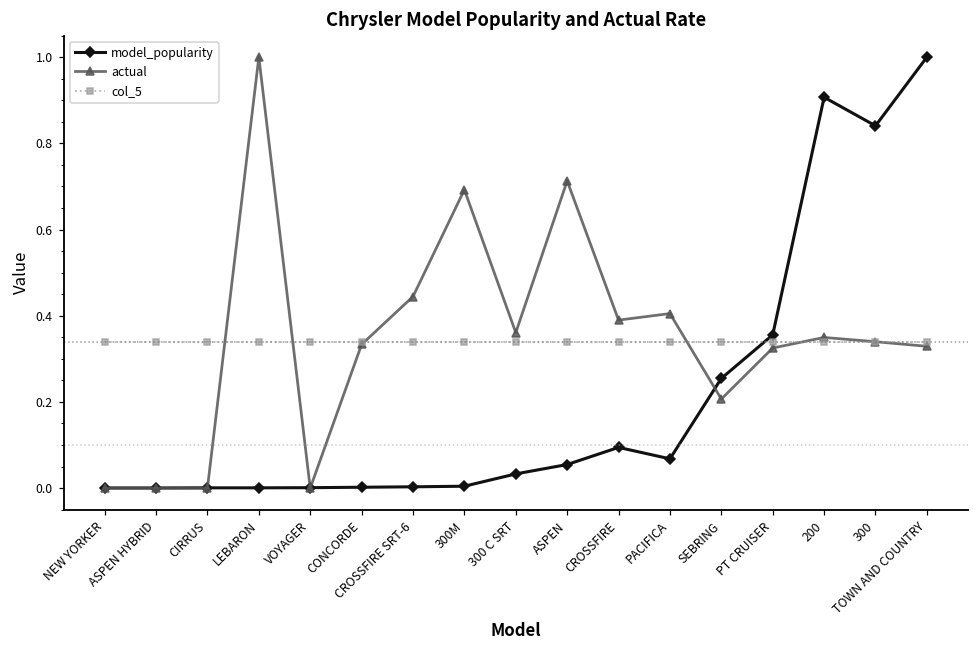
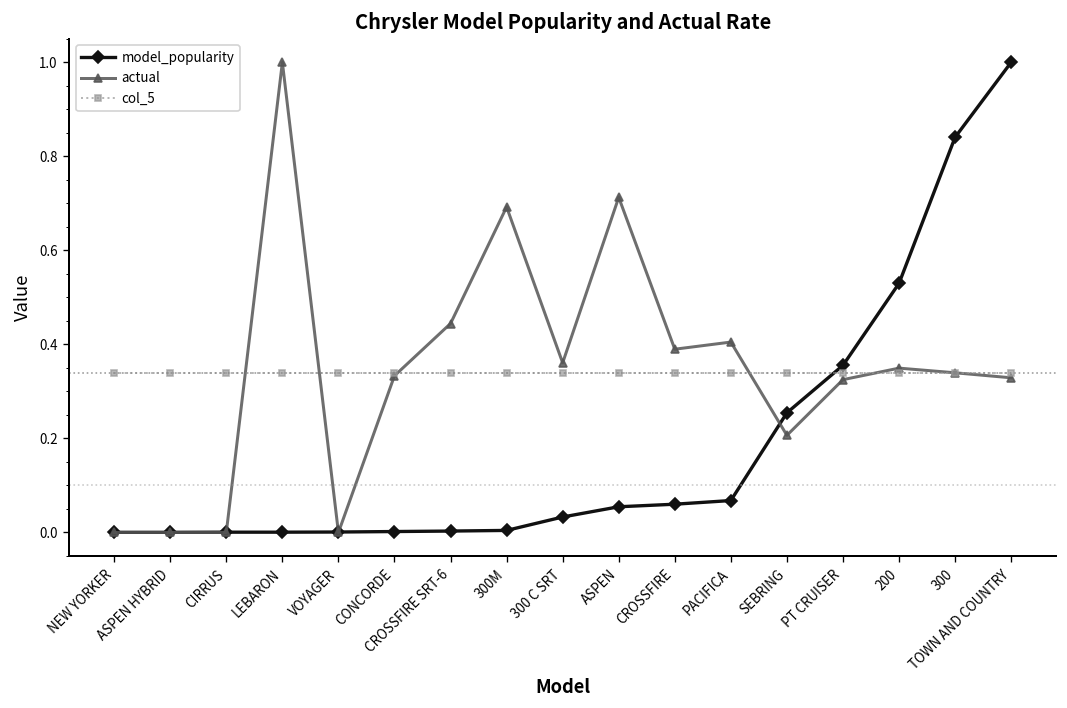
model_popularity, CROSSFIRE: 0.09 -> 0.06
model_popularity, 200: 0.91 -> 0.53
